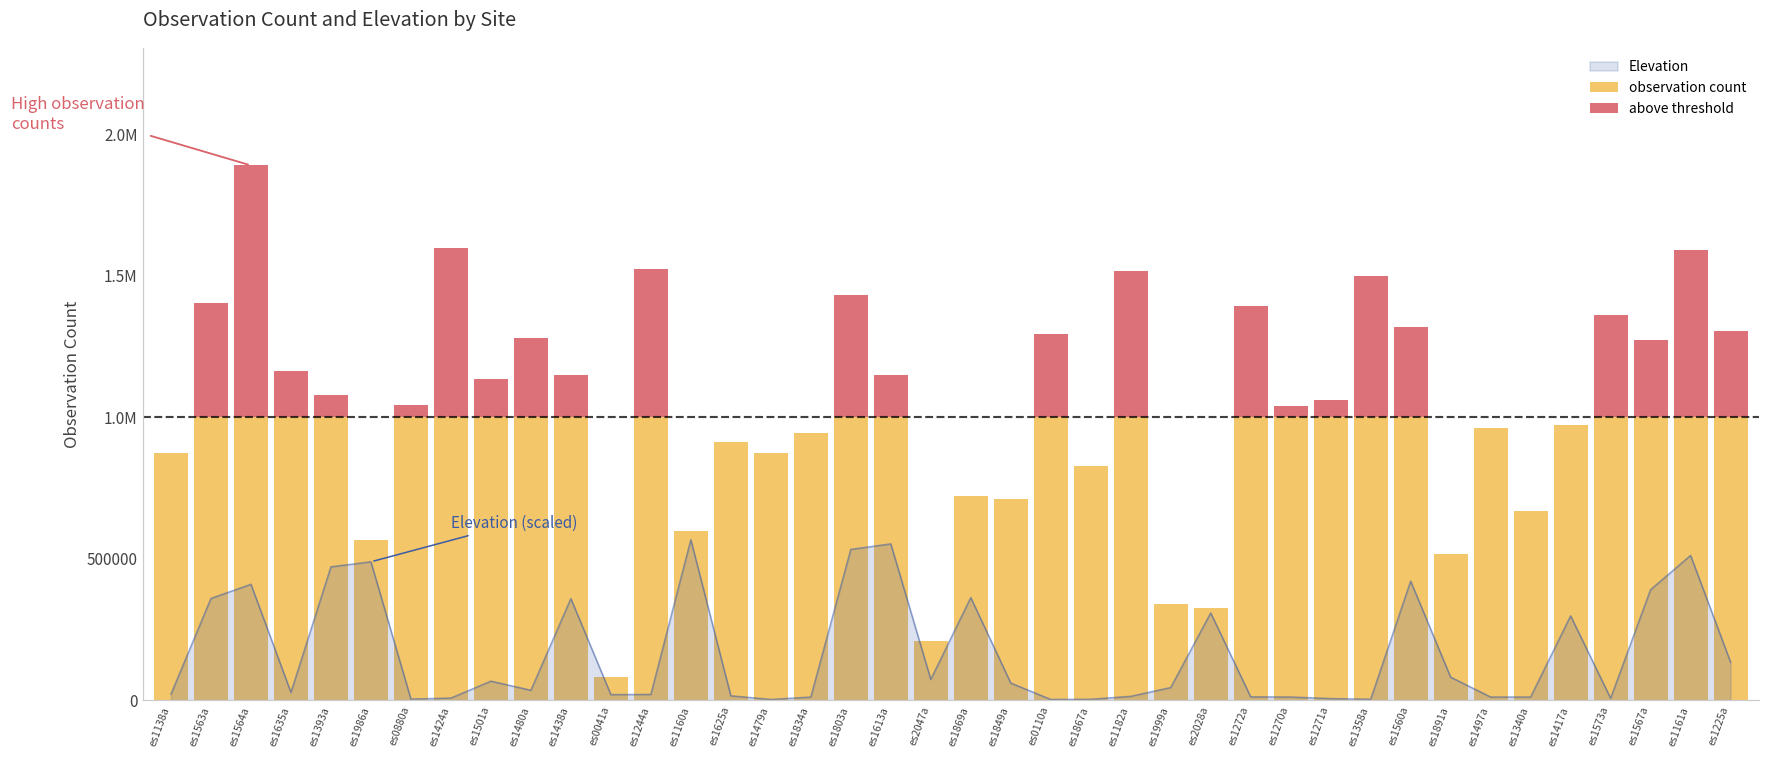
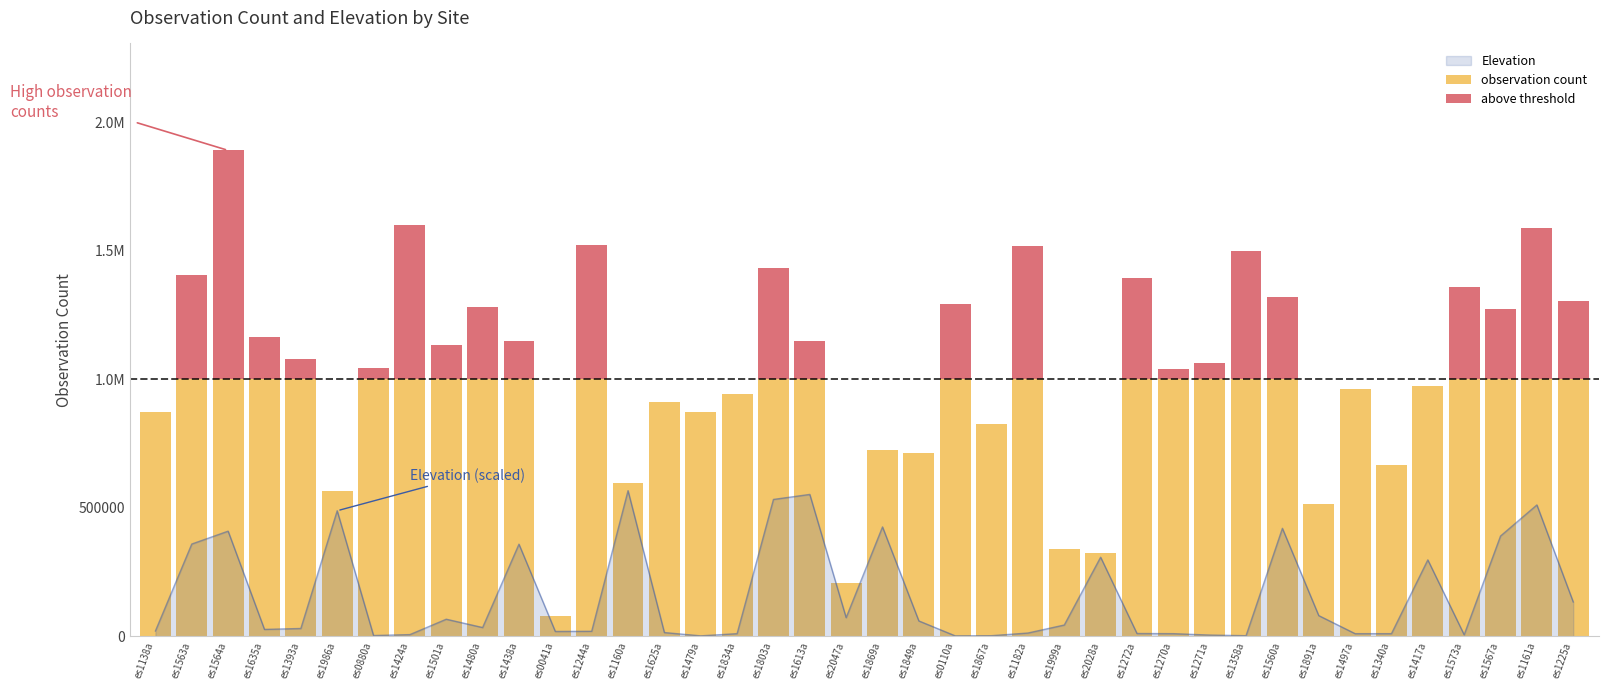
Elevation, es1393a: 470000 -> 30000
Elevation, es1869a: 360000 -> 430000
